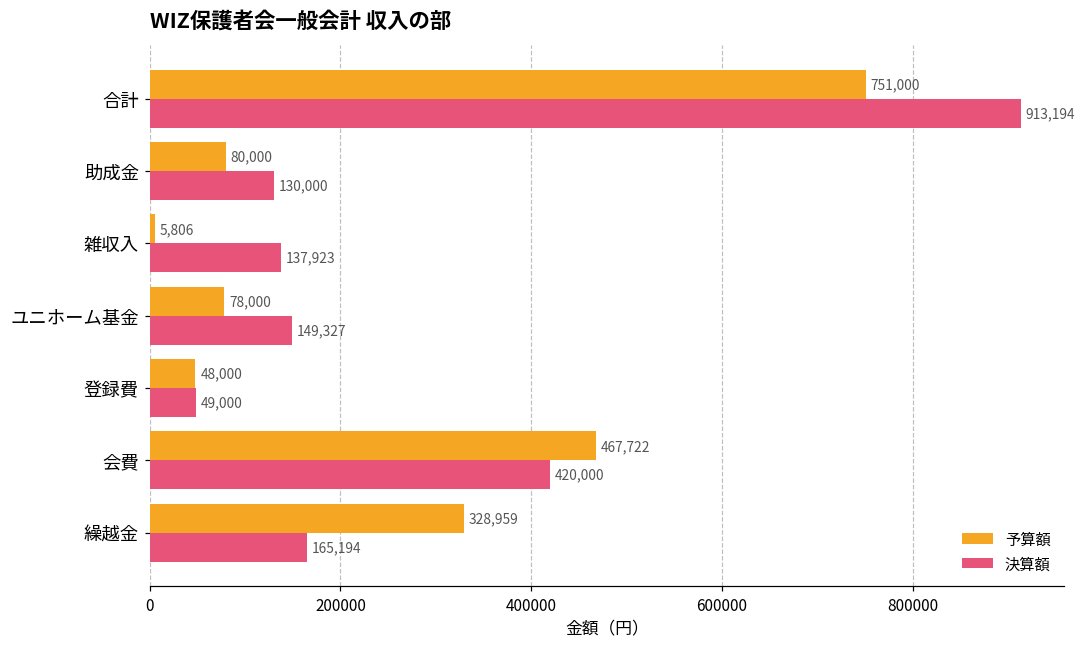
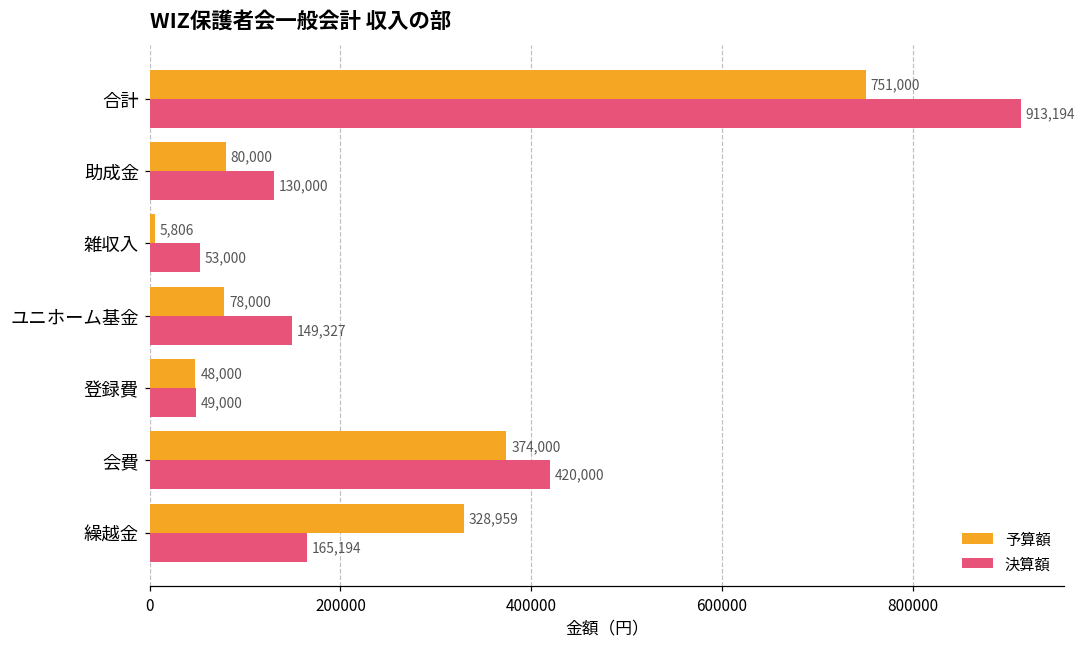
決算額, 雑収入: 137,923 -> 53,000
予算額, 会費: 467,722 -> 374,000
